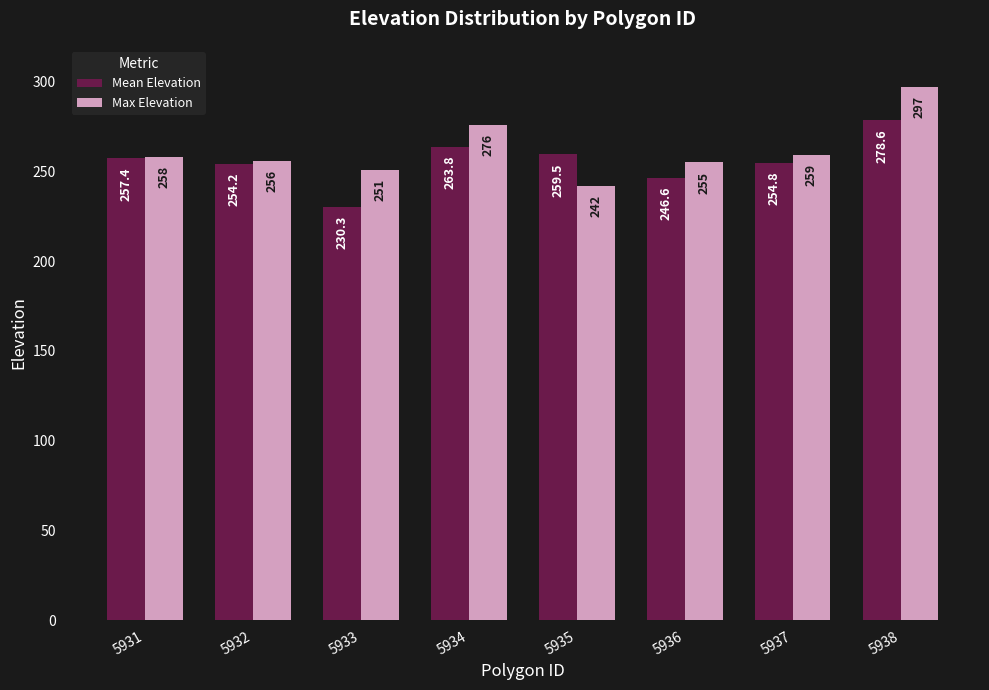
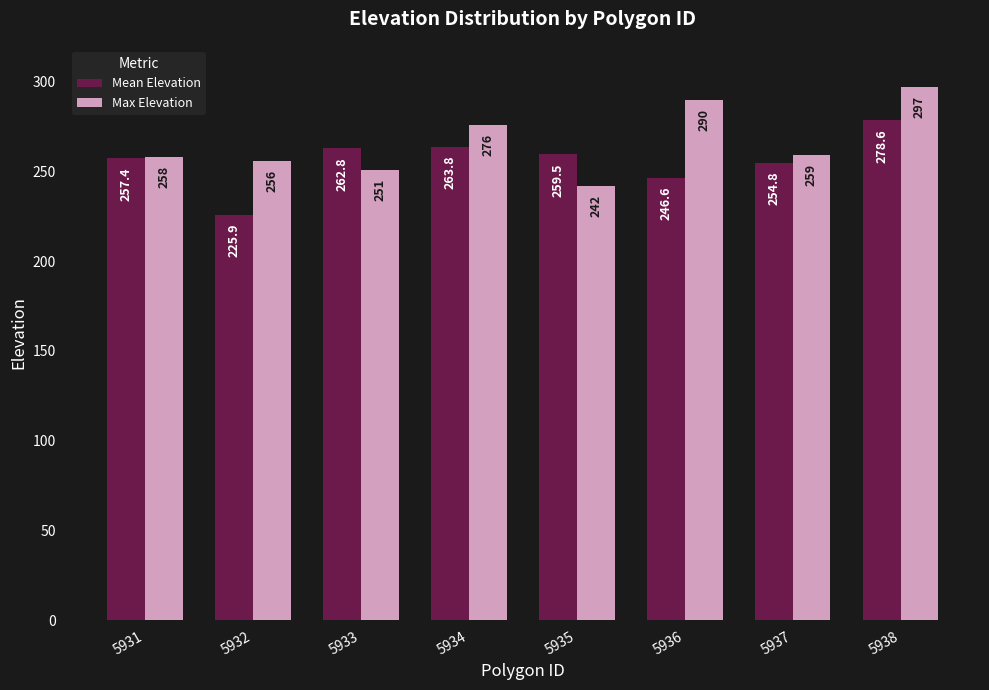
Mean Elevation, 5932: 254.2 -> 225.9
Mean Elevation, 5933: 230.3 -> 262.8
Max Elevation, 5936: 255 -> 290
